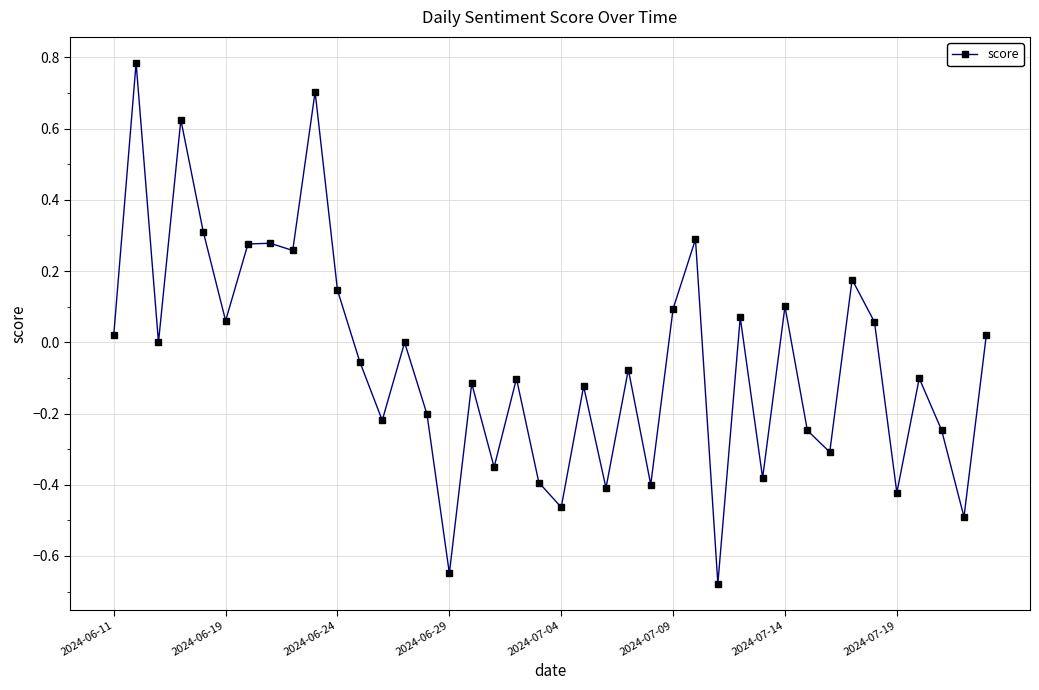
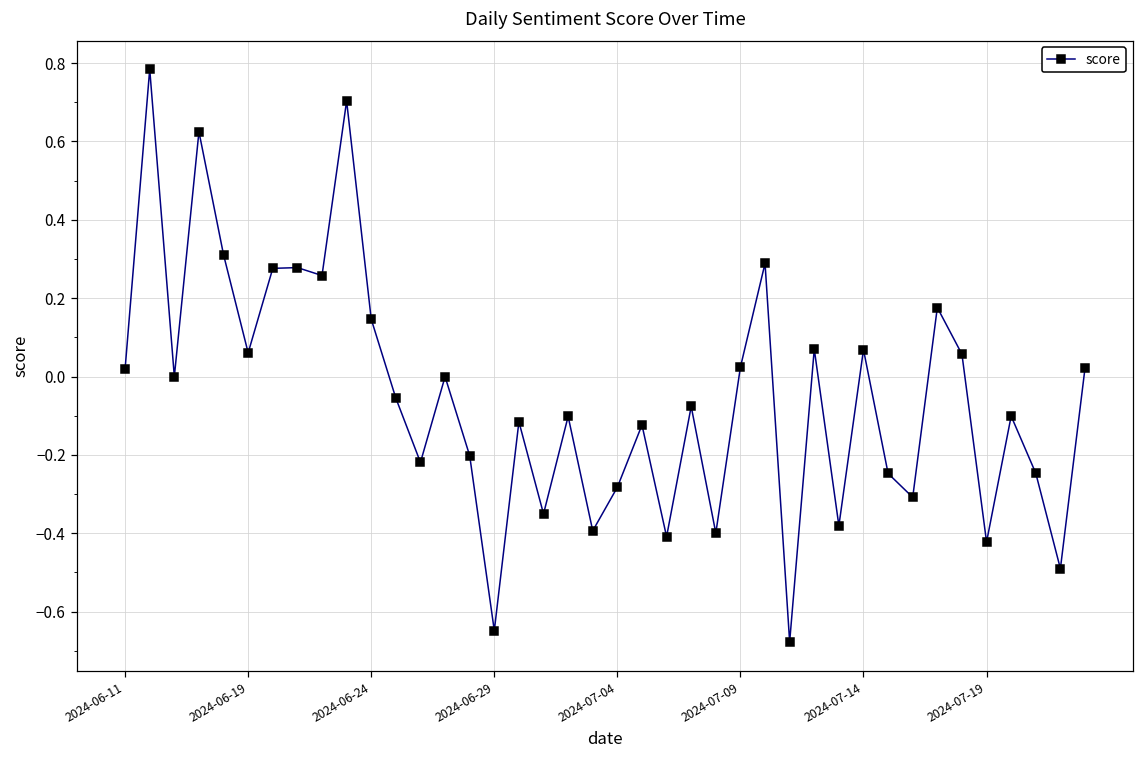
2024-07-04: -0.46 -> -0.28
2024-07-09: 0.09 -> 0.02
2024-07-14: 0.10 -> 0.07
